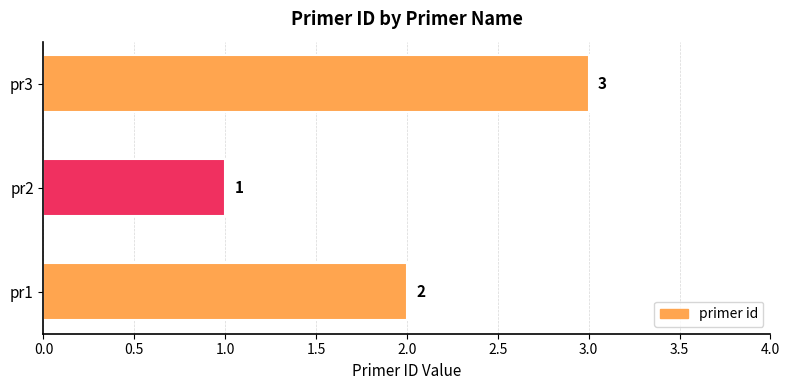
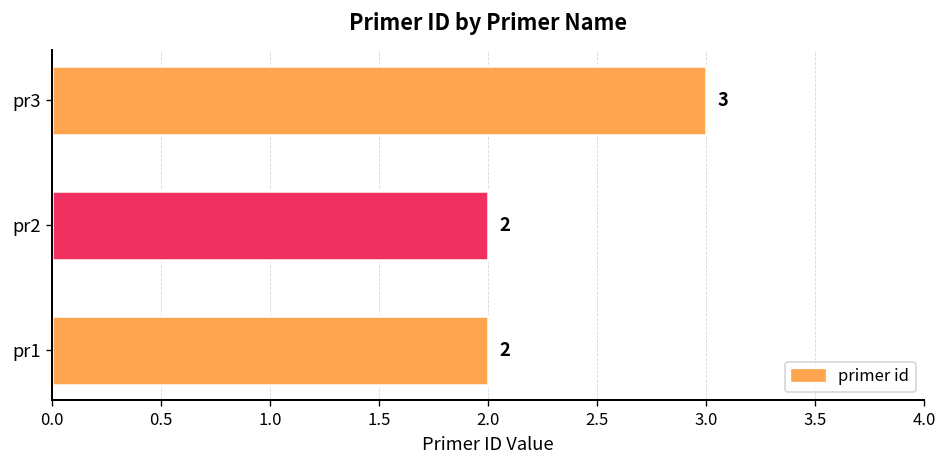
pr2: 1 -> 2
